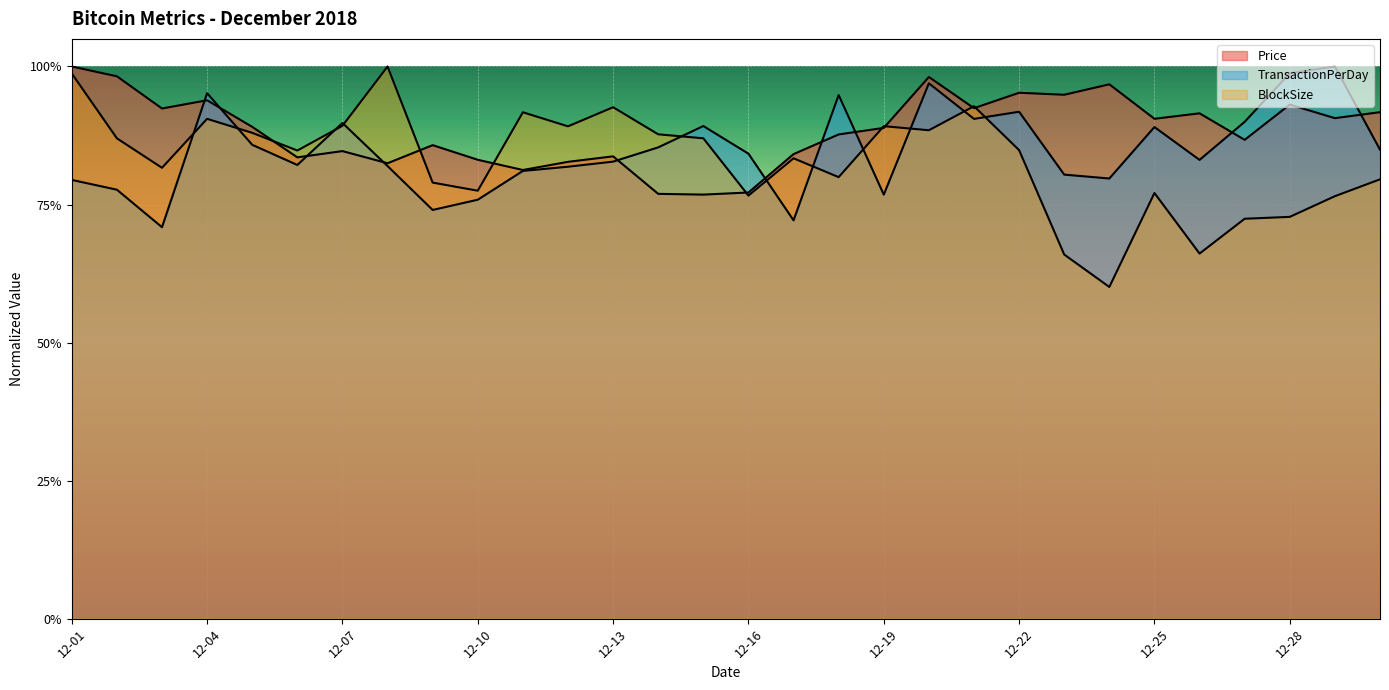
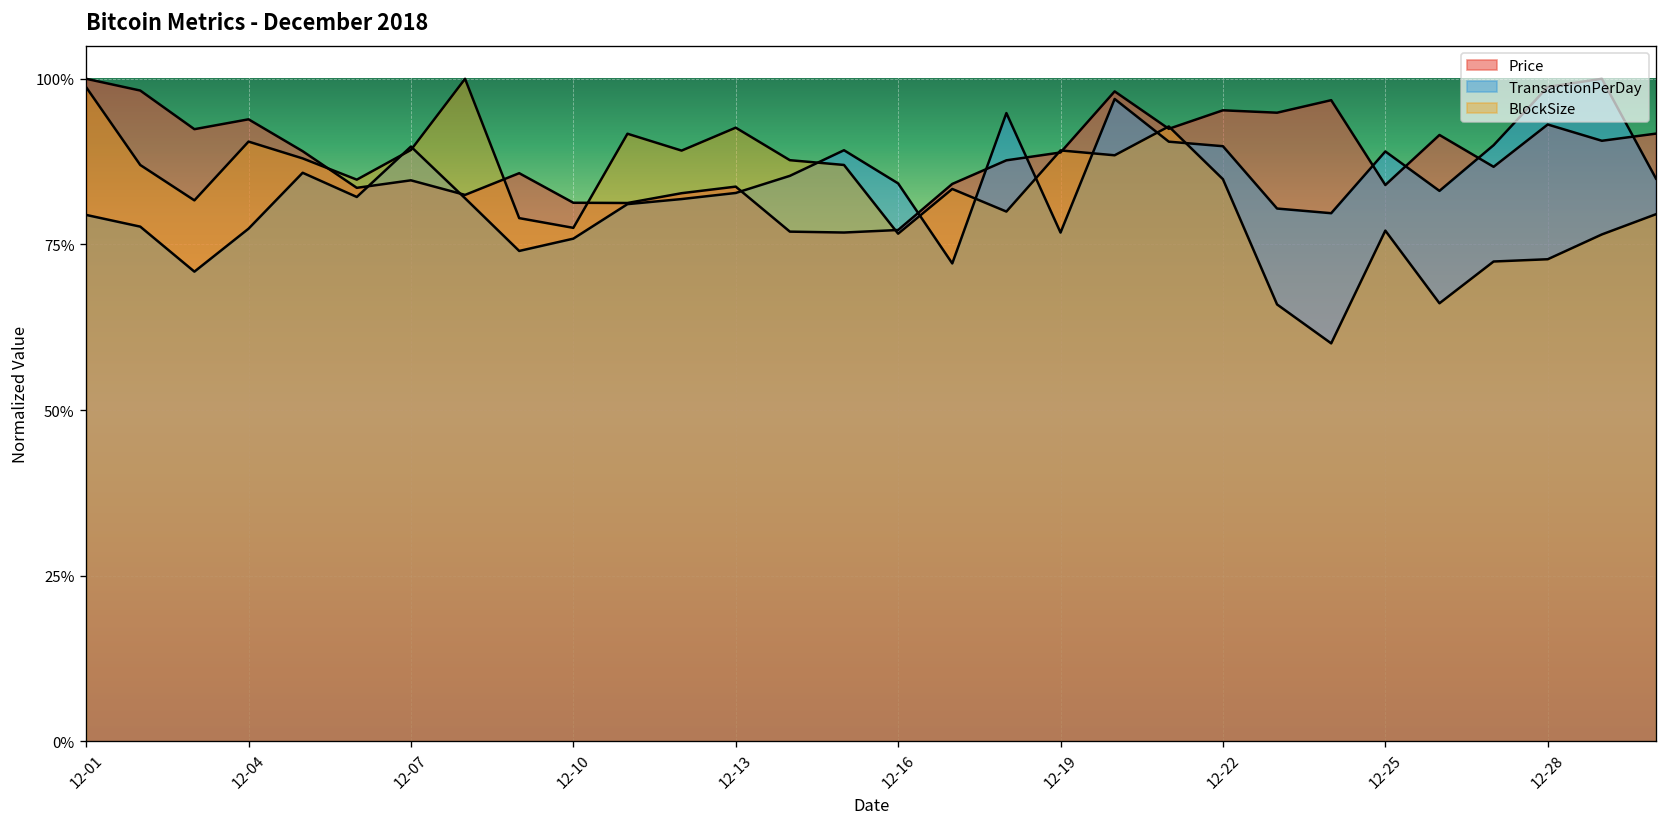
TransactionPerDay, 12-04: 95% -> 77%
Price, 12-10: 83% -> 81%
TransactionPerDay, 12-22: 92% -> 90%
Price, 12-25: 91% -> 84%
